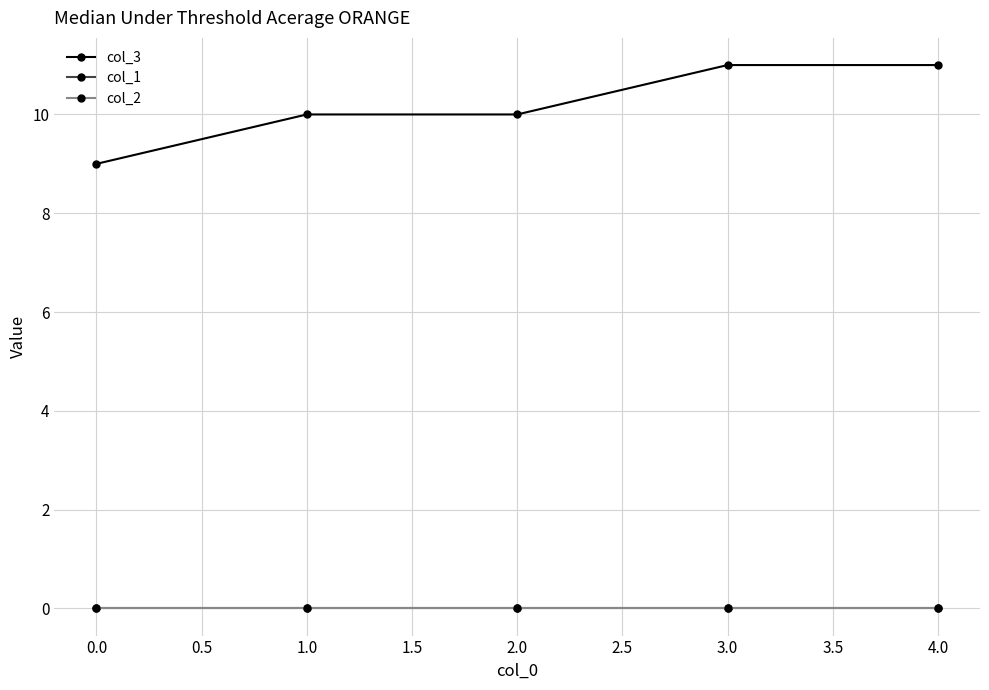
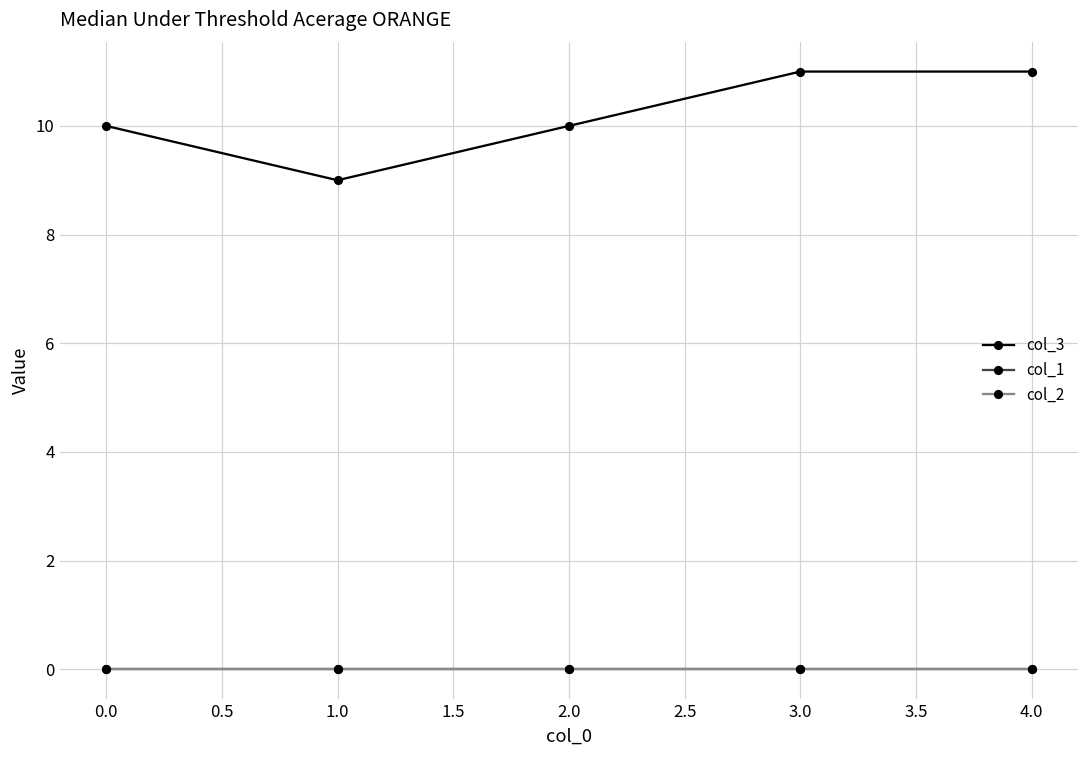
col_3, 0.0: 9 -> 10
col_3, 1.0: 10 -> 9
